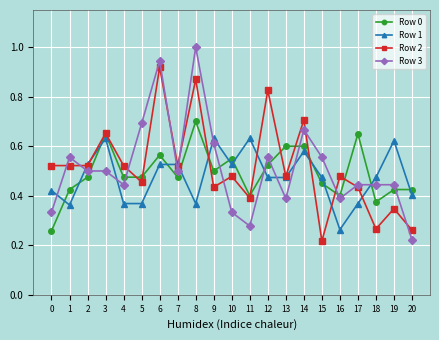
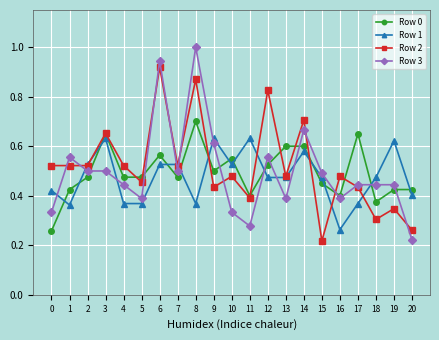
Row 3, 5: 0.69 -> 0.39
Row 3, 15: 0.56 -> 0.49
Row 2, 18: 0.27 -> 0.30
